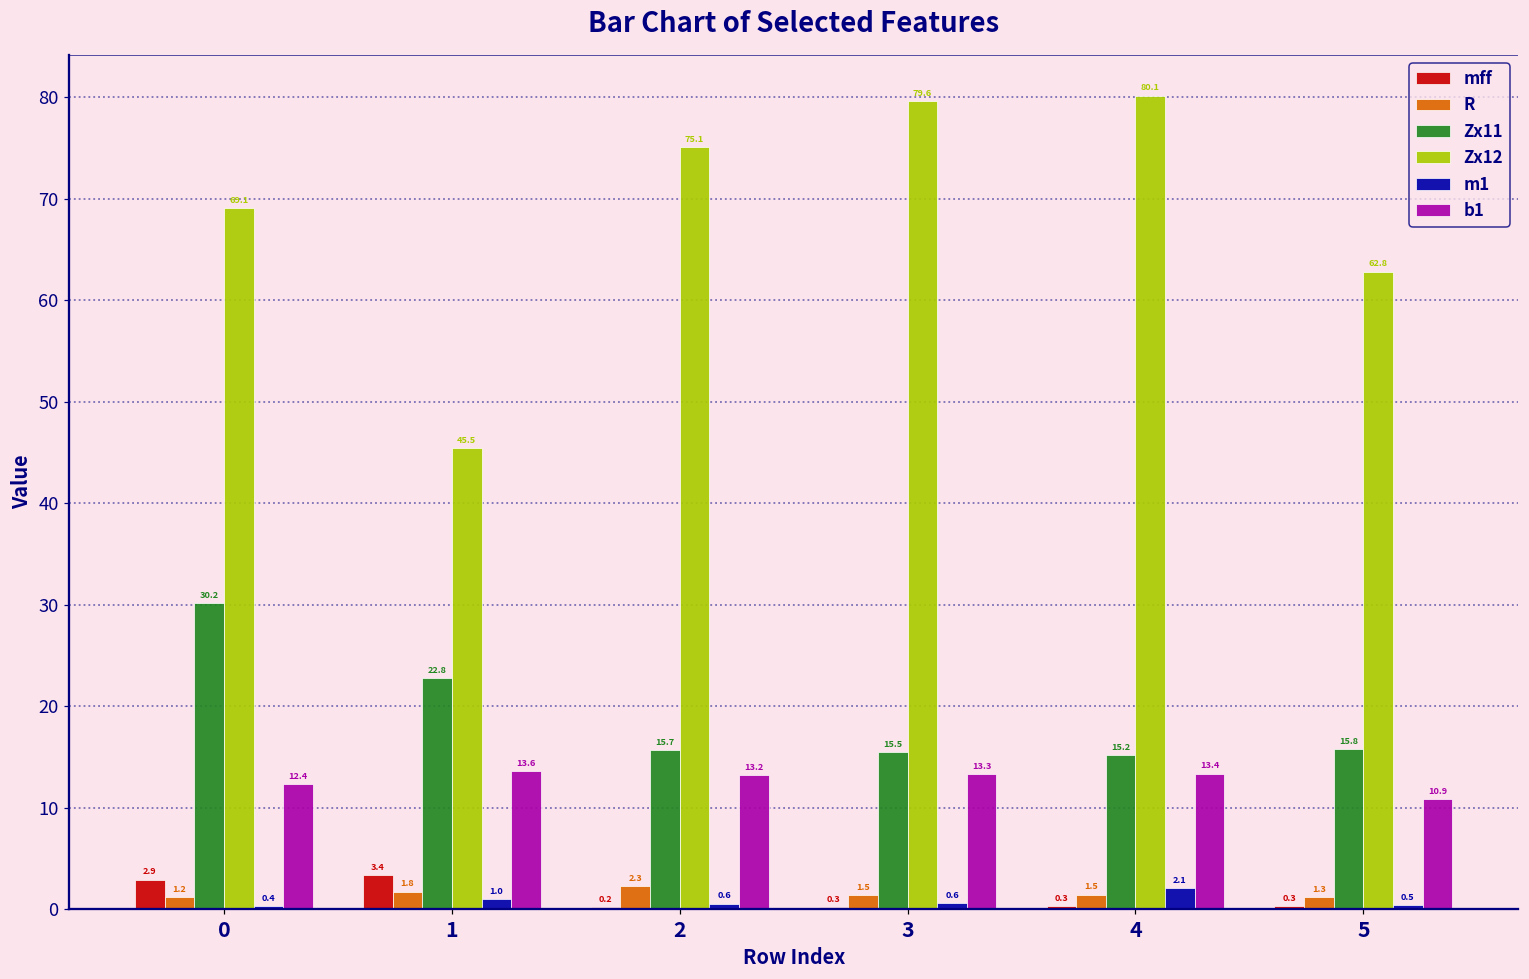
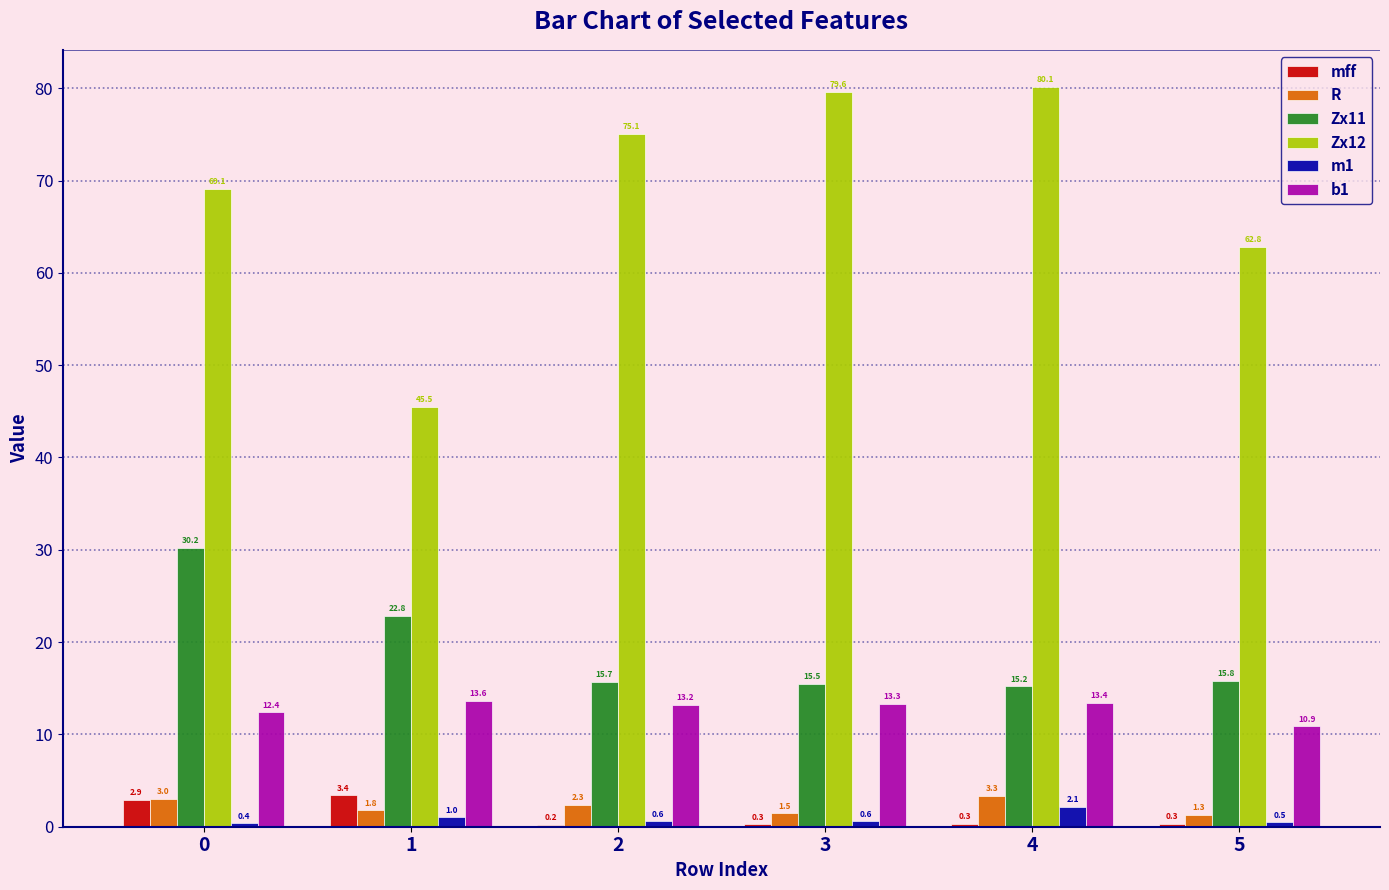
R, 0: 1.2 -> 3.0
R, 4: 1.5 -> 3.3
